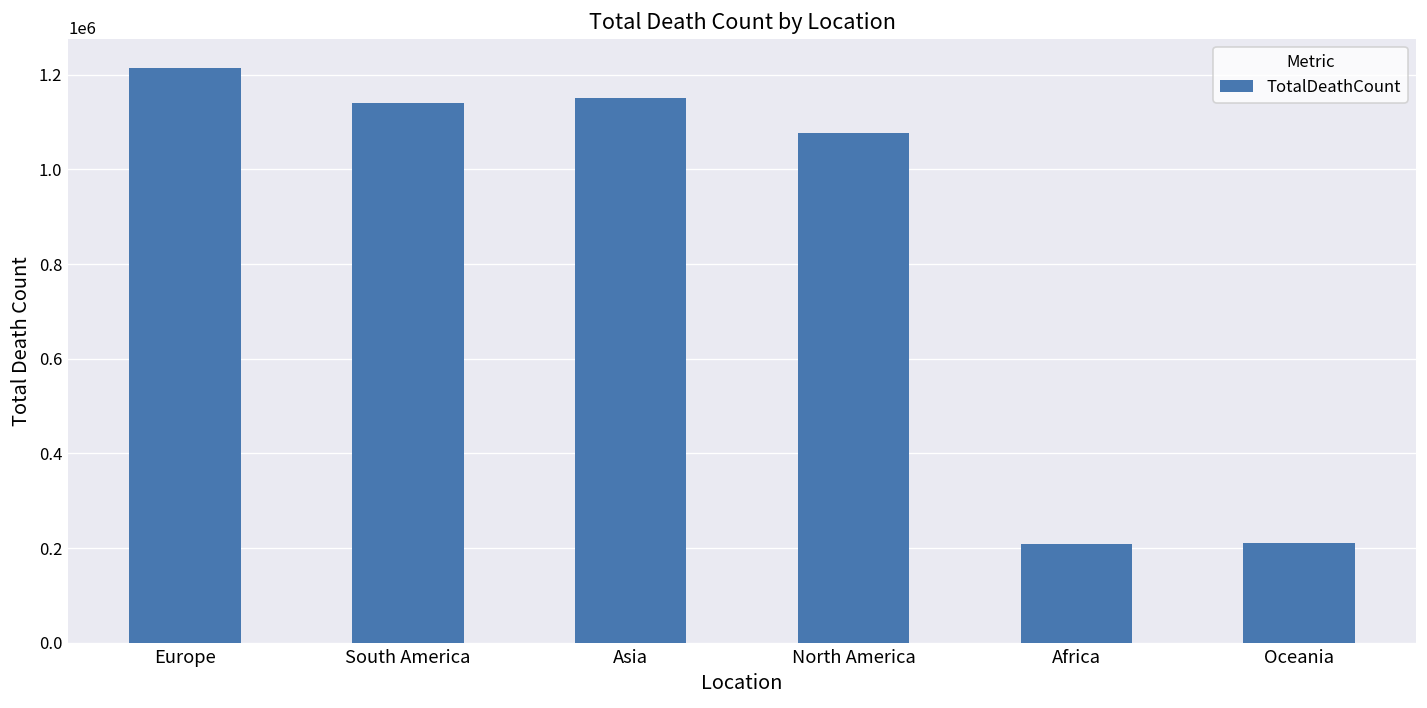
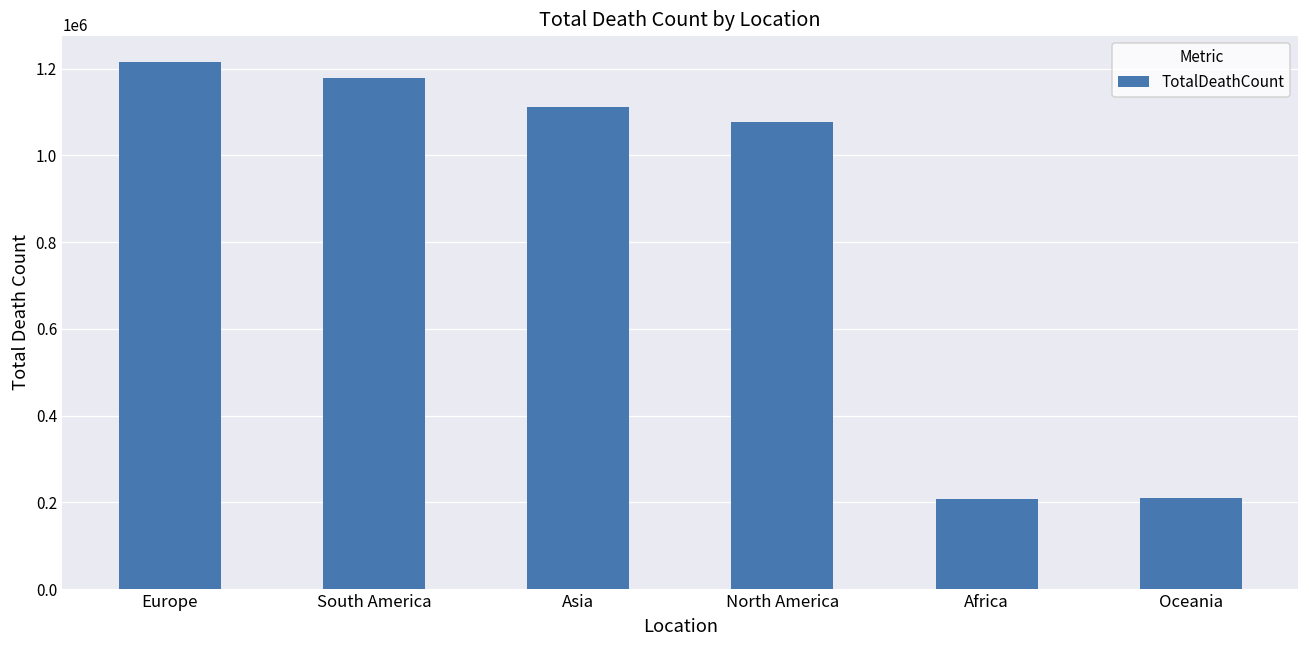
South America: 1140000 -> 1180000
Asia: 1150000 -> 1110000
